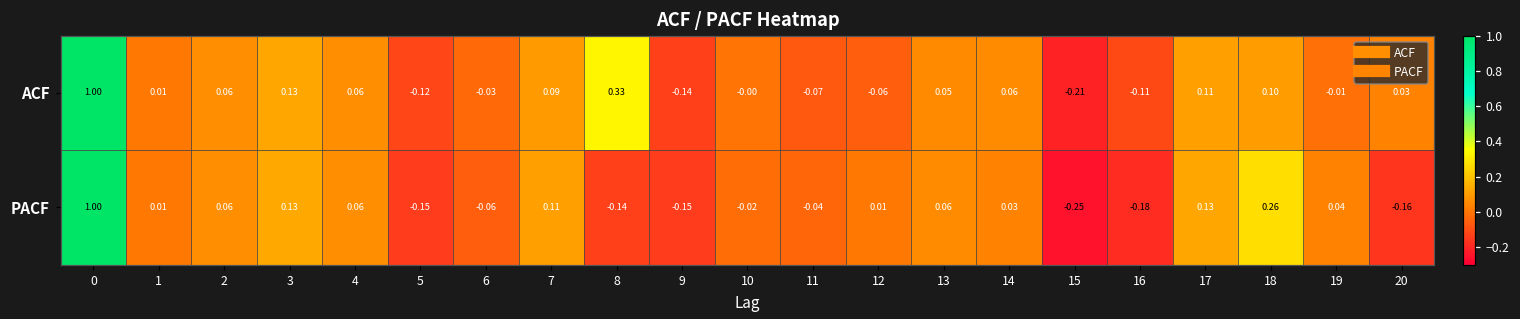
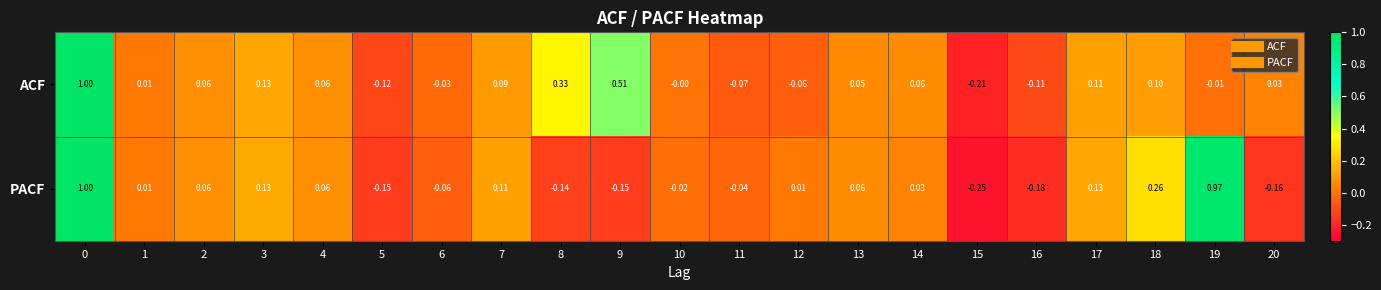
ACF, 9: -0.14 -> 0.51
PACF, 19: 0.04 -> 0.97
